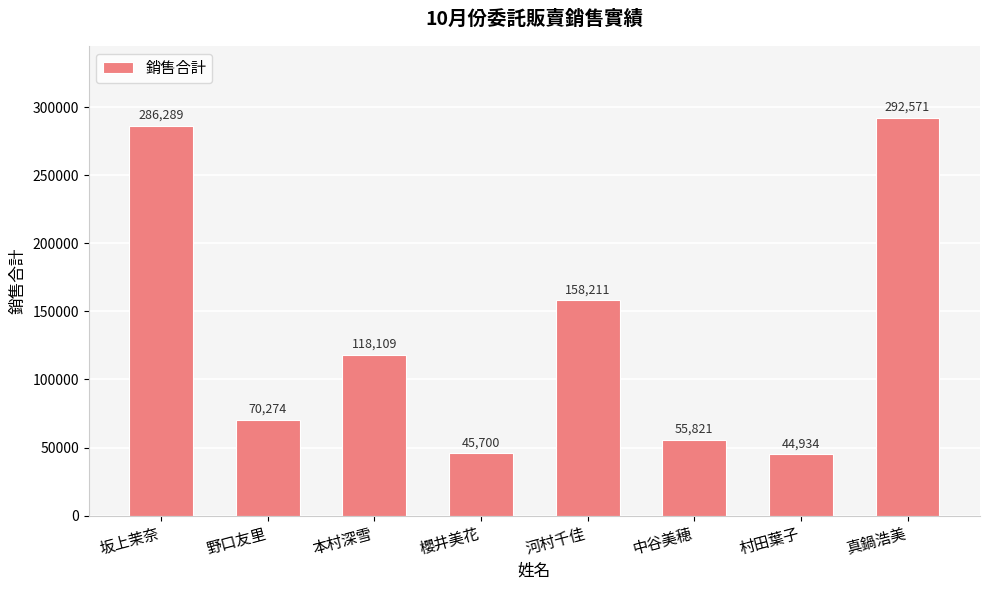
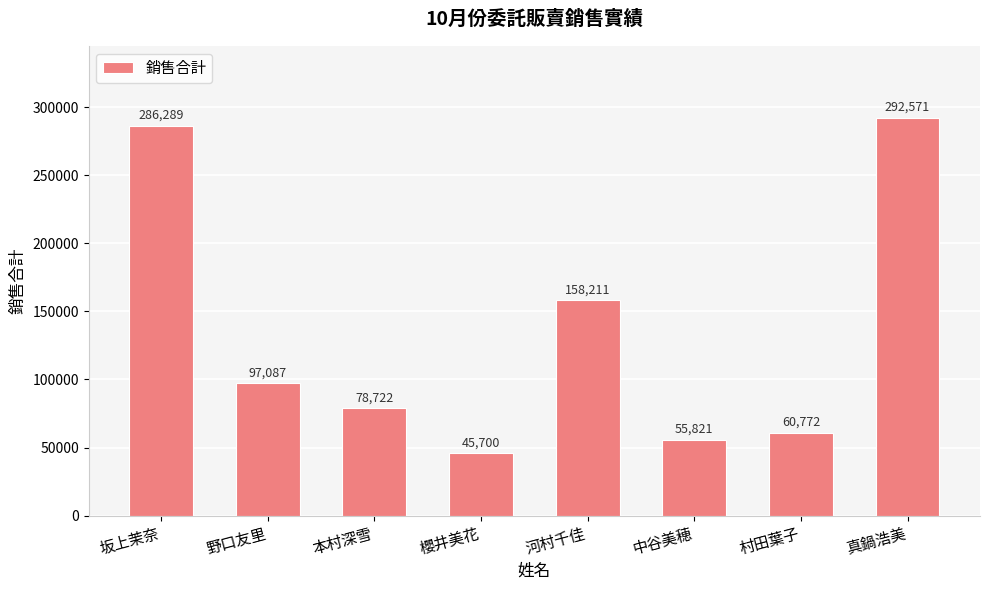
野口友里: 70,274 -> 97,087
本村深雪: 118,109 -> 78,722
村田葉子: 44,934 -> 60,772
